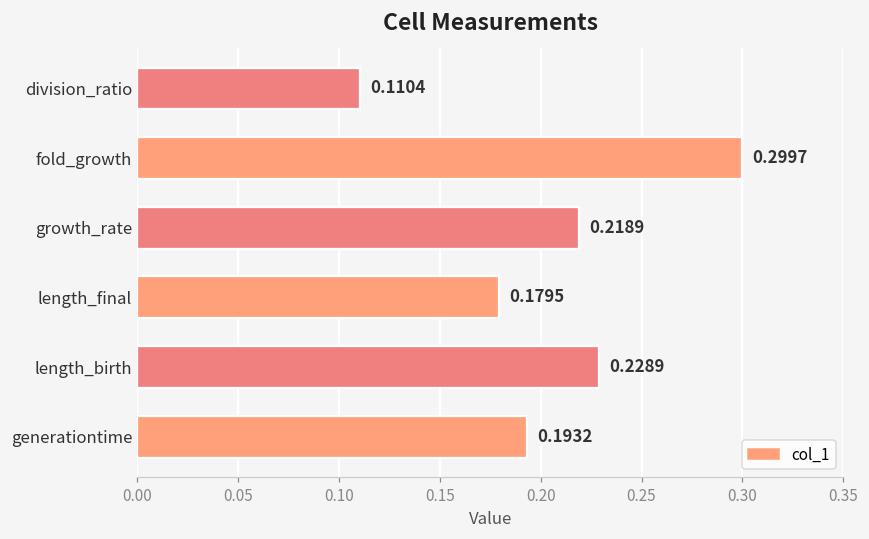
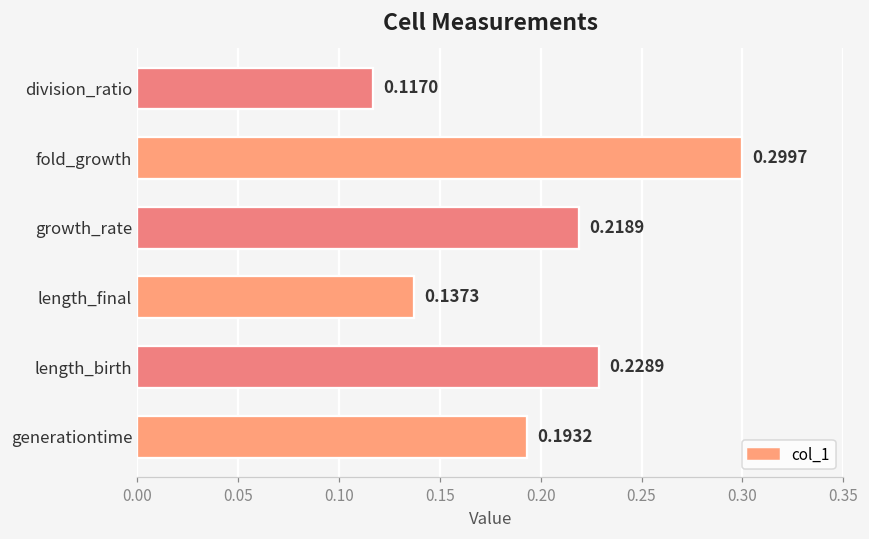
division_ratio: 0.1104 -> 0.1170
length_final: 0.1795 -> 0.1373
